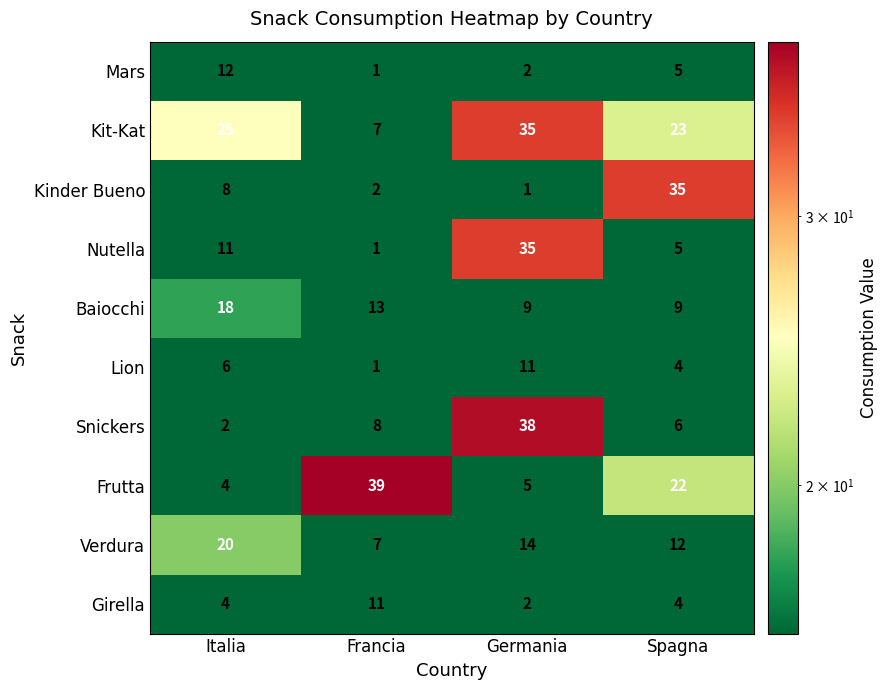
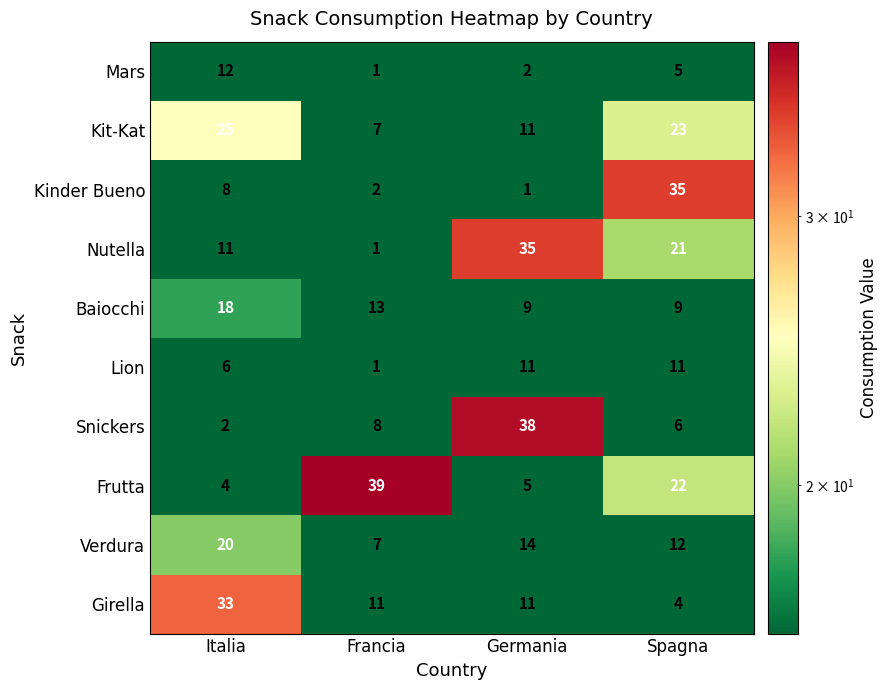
Kit-Kat, Germania: 35 -> 11
Nutella, Spagna: 5 -> 21
Lion, Spagna: 4 -> 11
Girella, Italia: 4 -> 33
Girella, Germania: 2 -> 11
